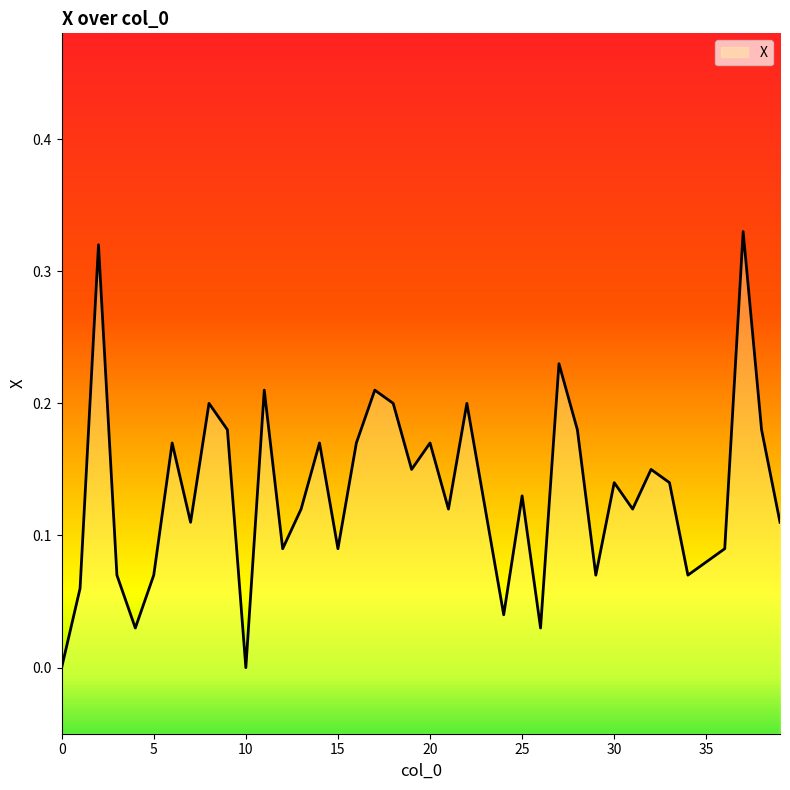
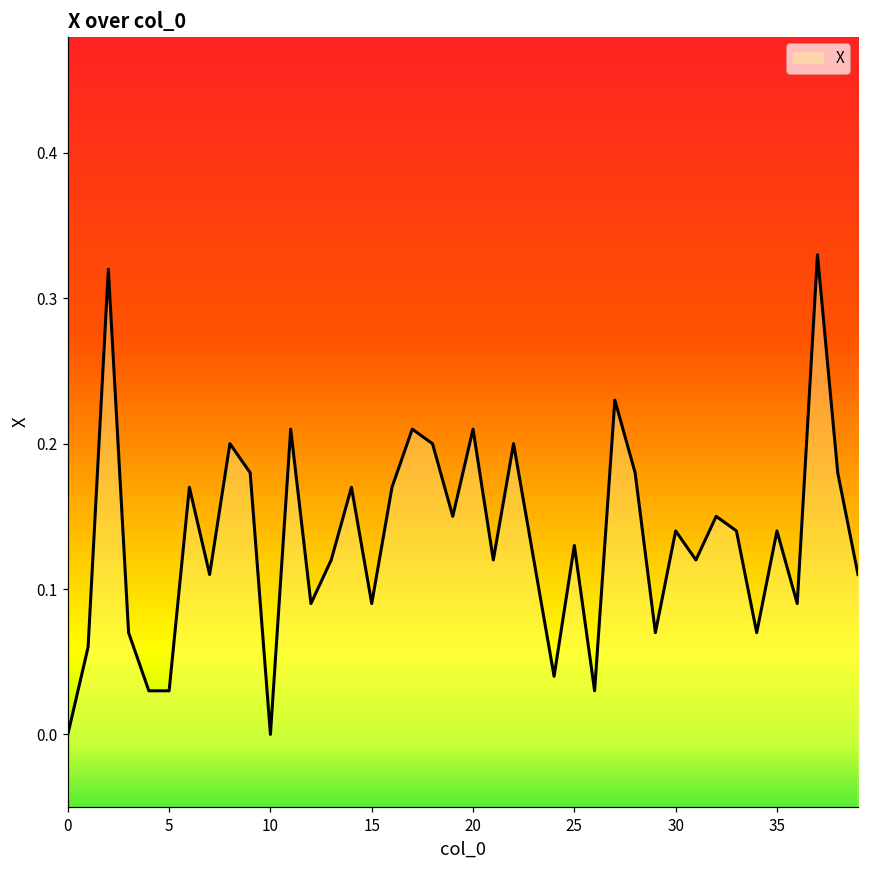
5: 0.07 -> 0.03
20: 0.17 -> 0.21
35: 0.08 -> 0.14
